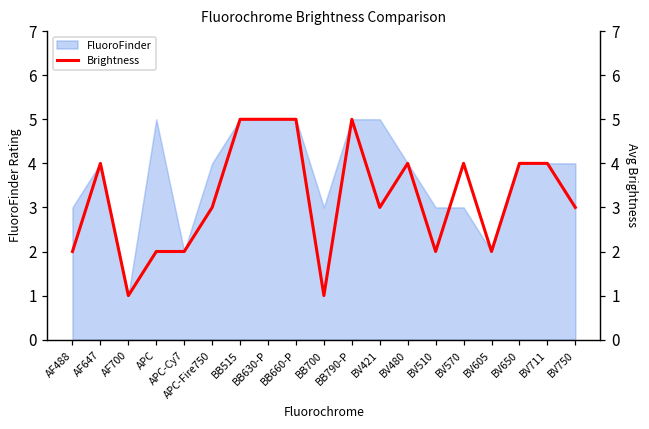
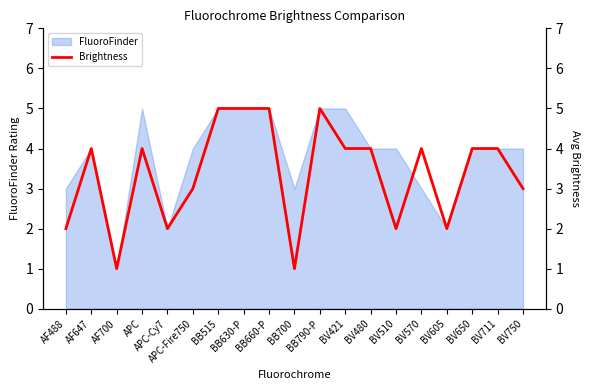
FluoroFinder, BV510: 3 -> 4
Brightness, APC: 2 -> 4
Brightness, BV421: 3 -> 4
